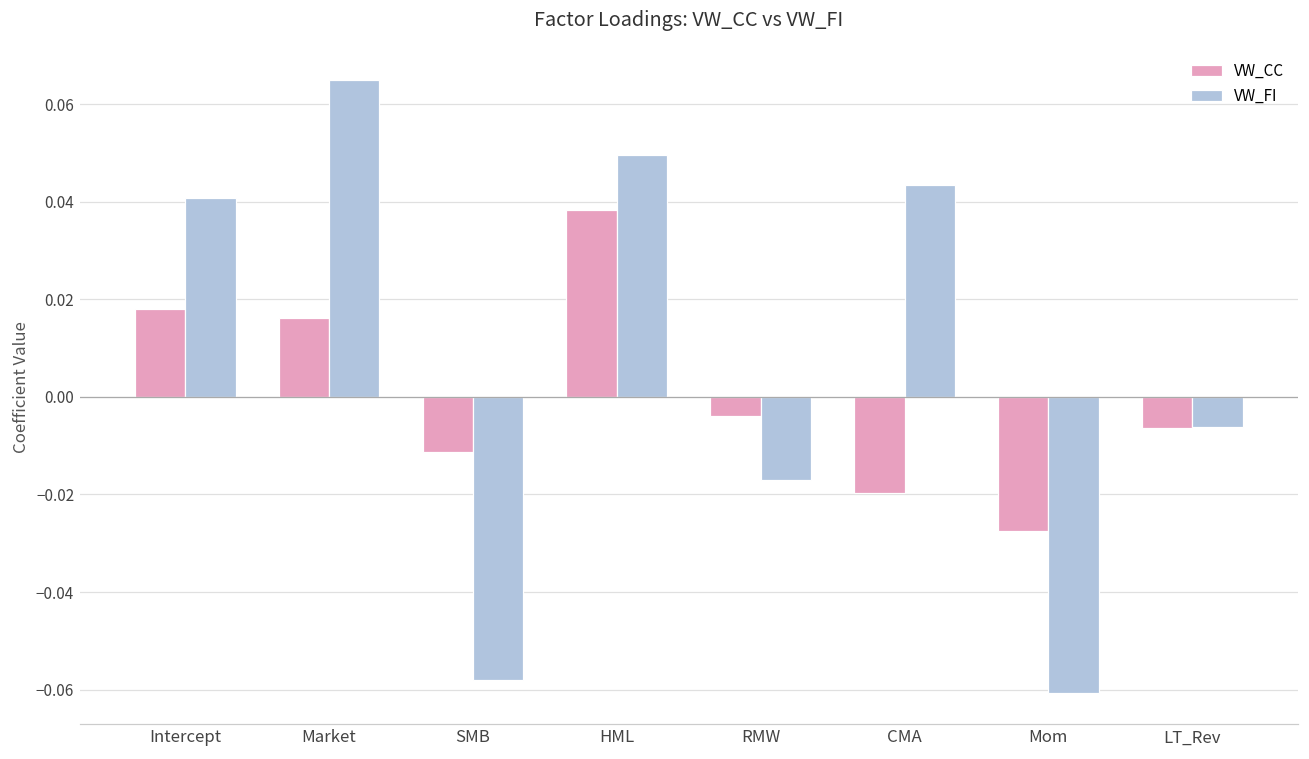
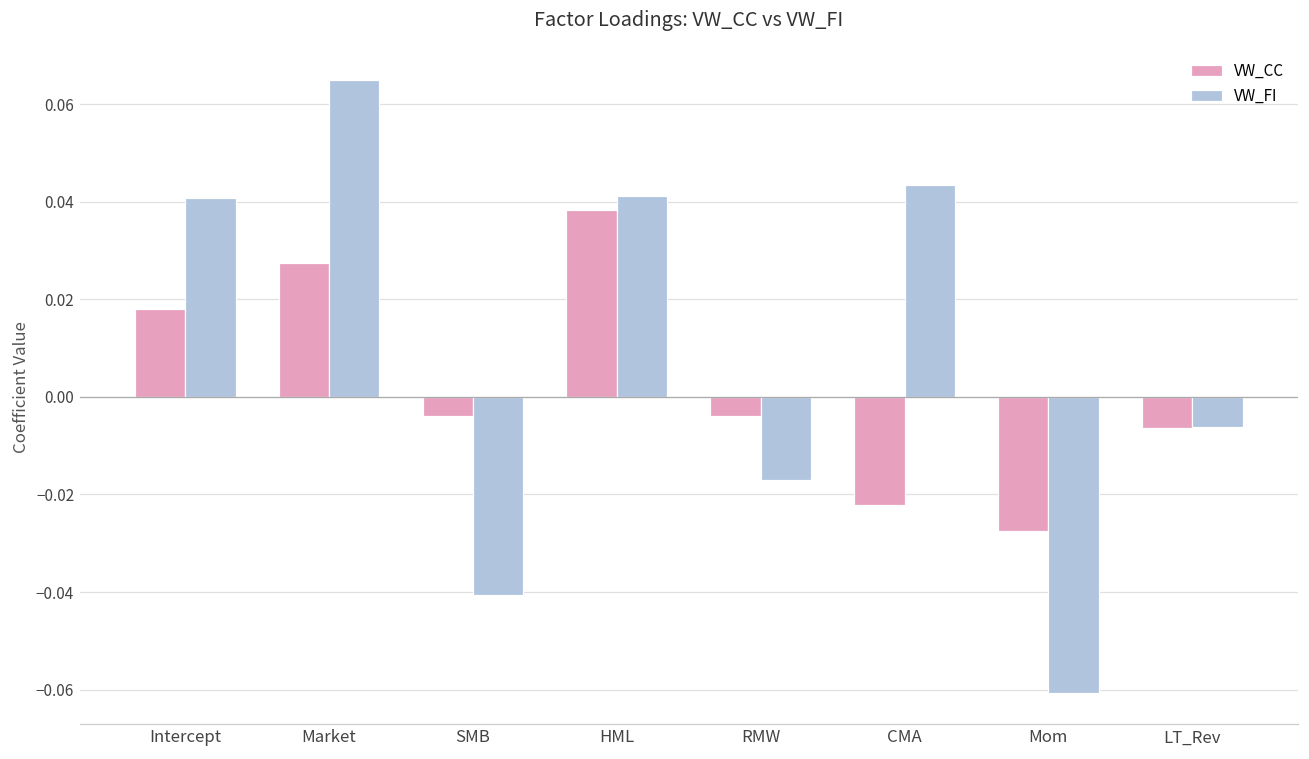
VW_CC, Market: 0.016 -> 0.028
VW_CC, SMB: -0.011 -> -0.004
VW_FI, SMB: -0.058 -> -0.041
VW_FI, HML: 0.050 -> 0.041
VW_CC, CMA: -0.020 -> -0.022
